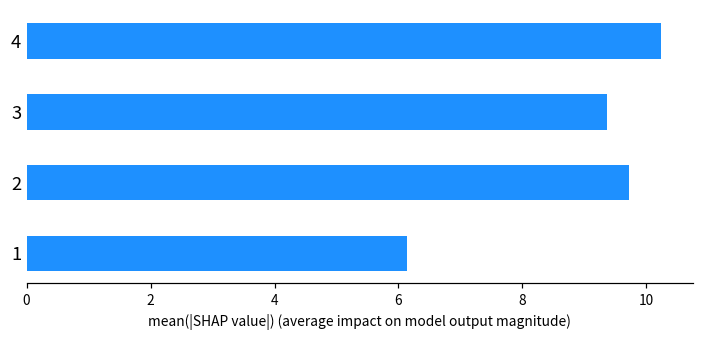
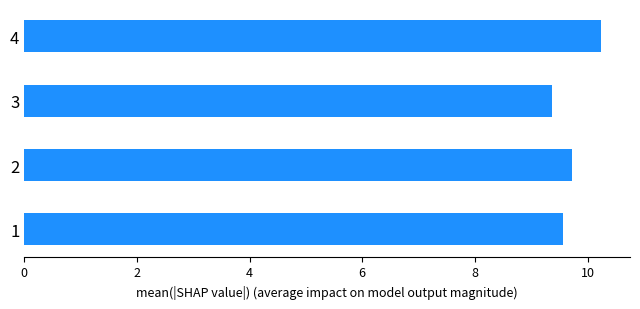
1: 6.1 -> 9.6
